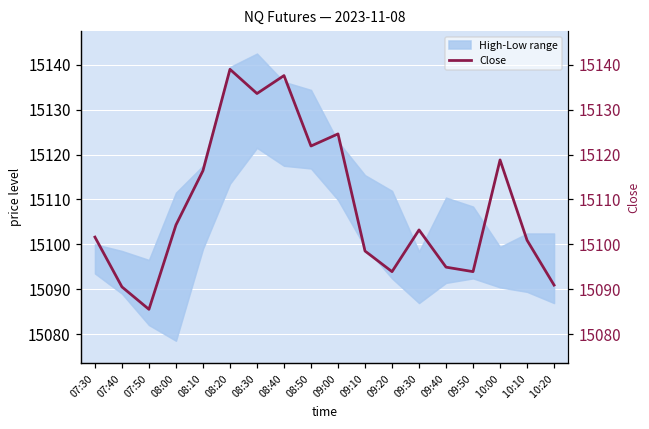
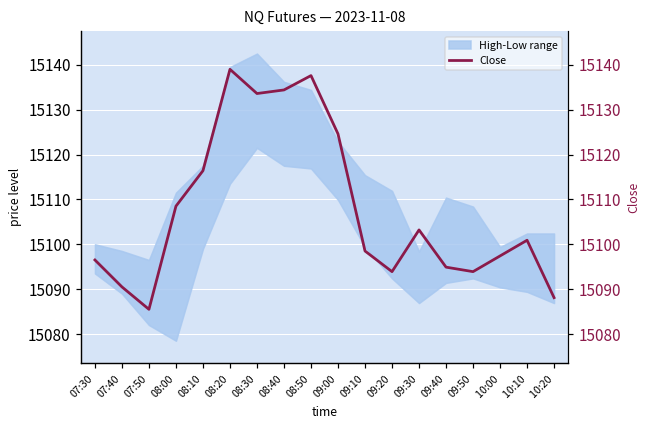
Close, 07:30: 15102 -> 15097
Close, 08:00: 15104 -> 15109
Close, 08:40: 15138 -> 15134
Close, 08:50: 15122 -> 15138
Close, 10:00: 15119 -> 15097
Close, 10:20: 15091 -> 15088
